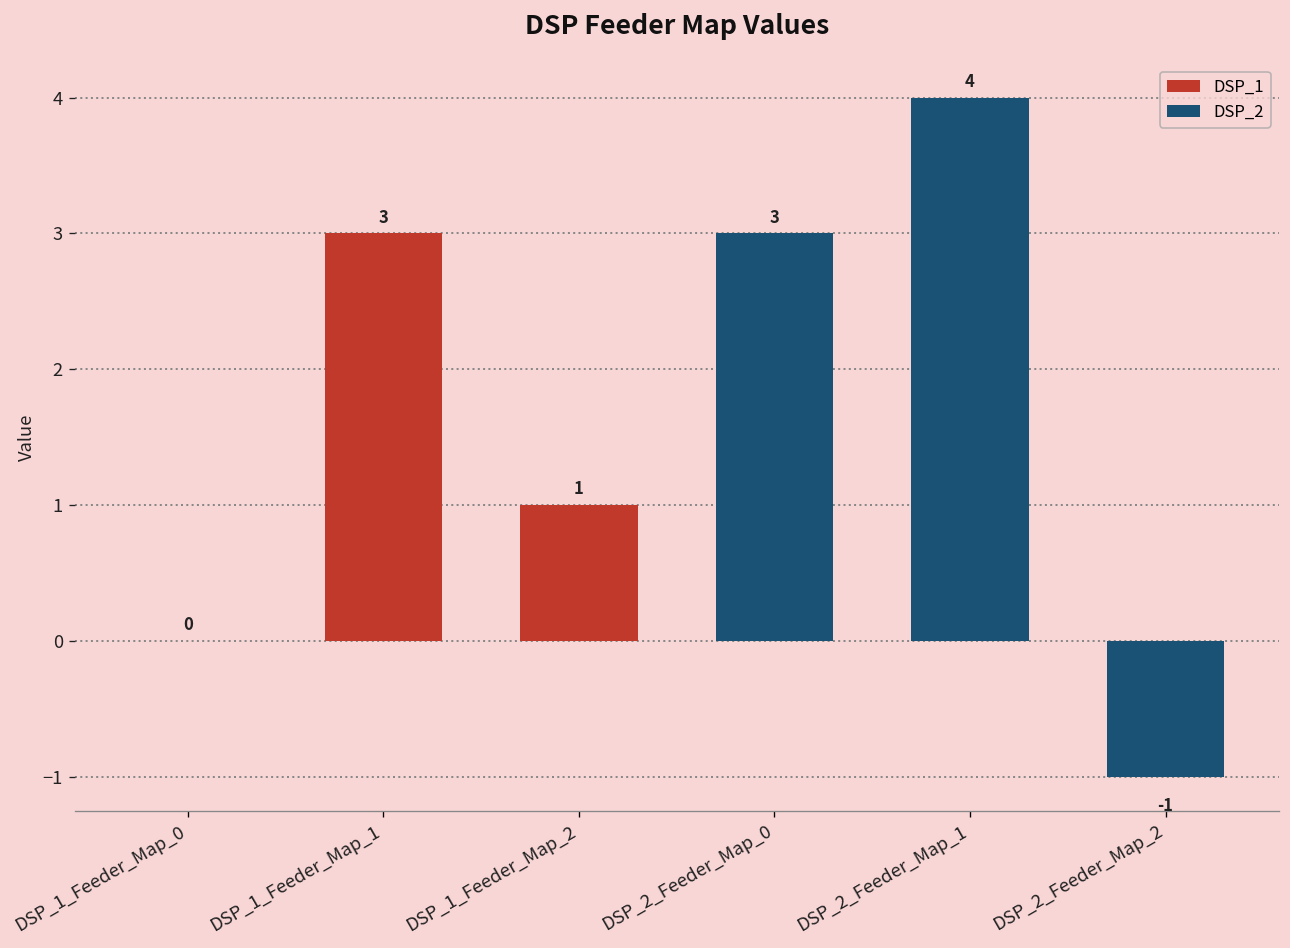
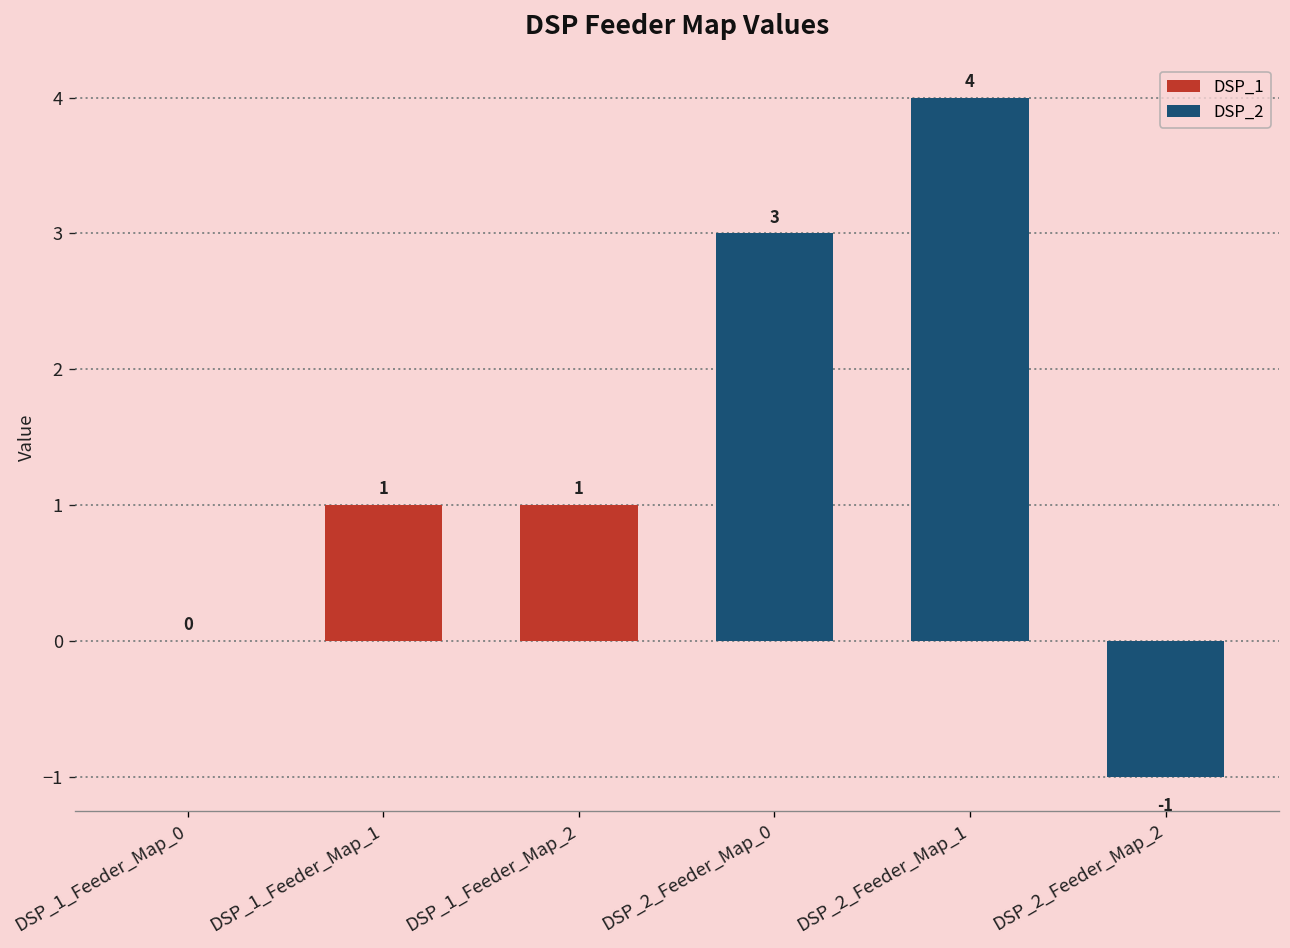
DSP_1_Feeder_Map_1: 3 -> 1
